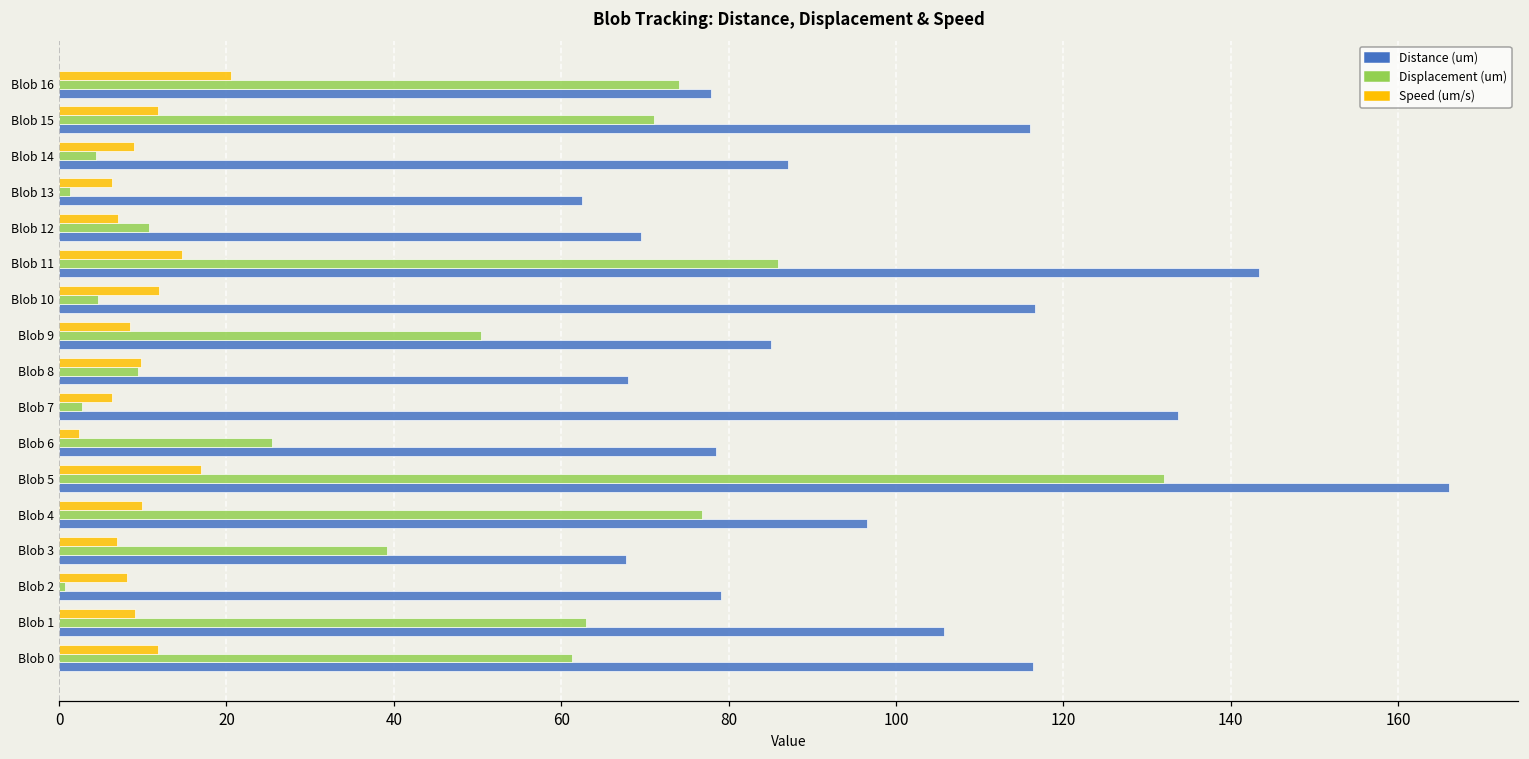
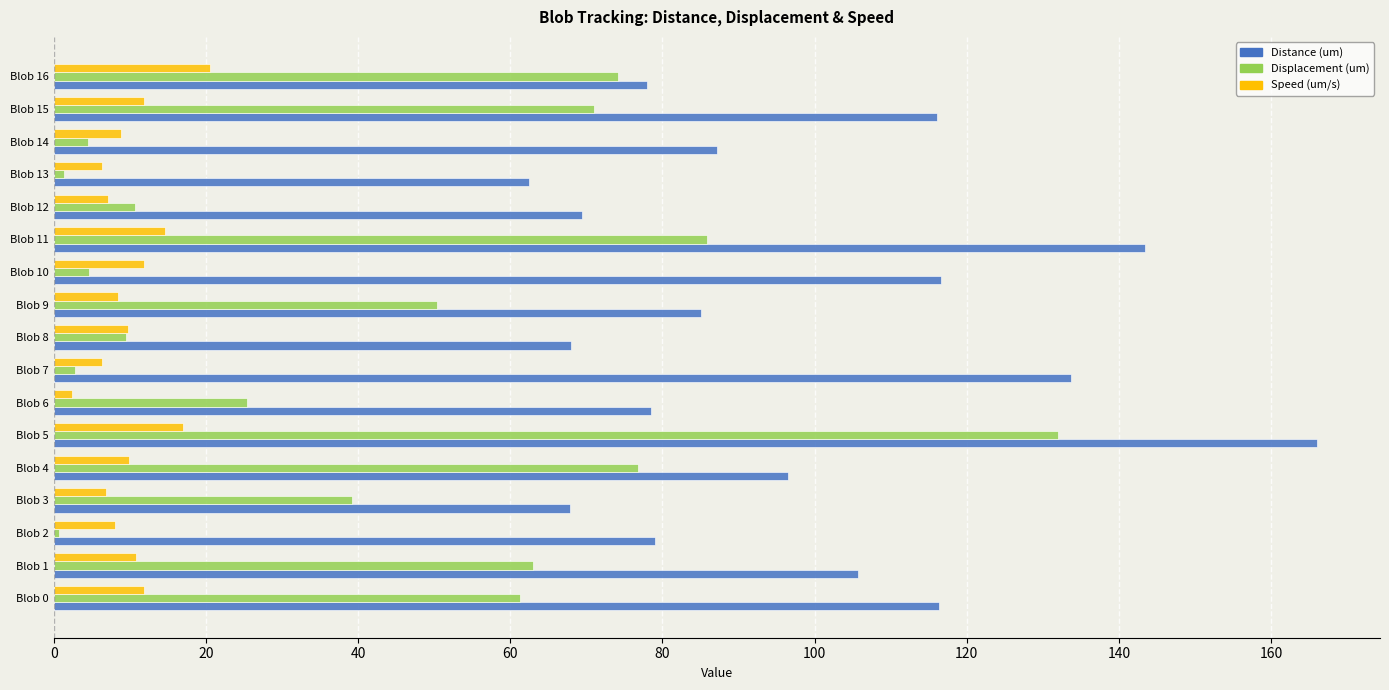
Speed (um/s), Blob 1: 9 -> 11
